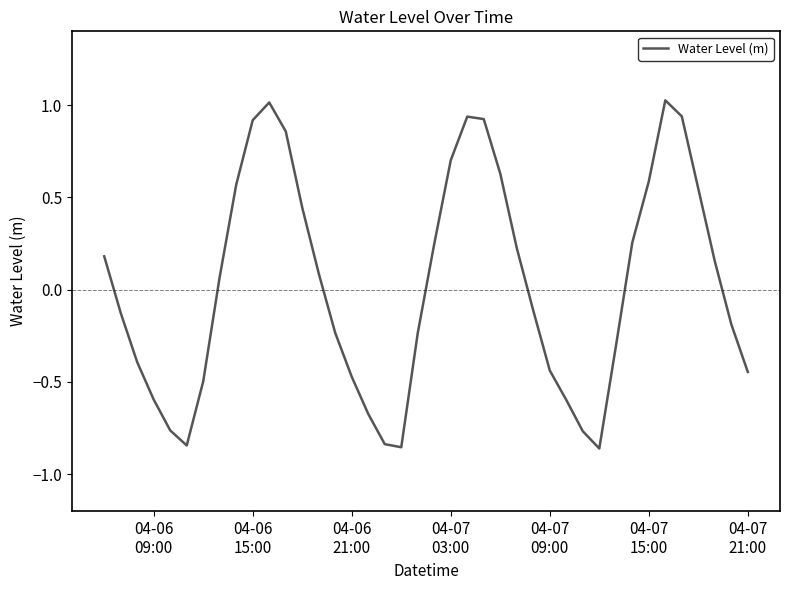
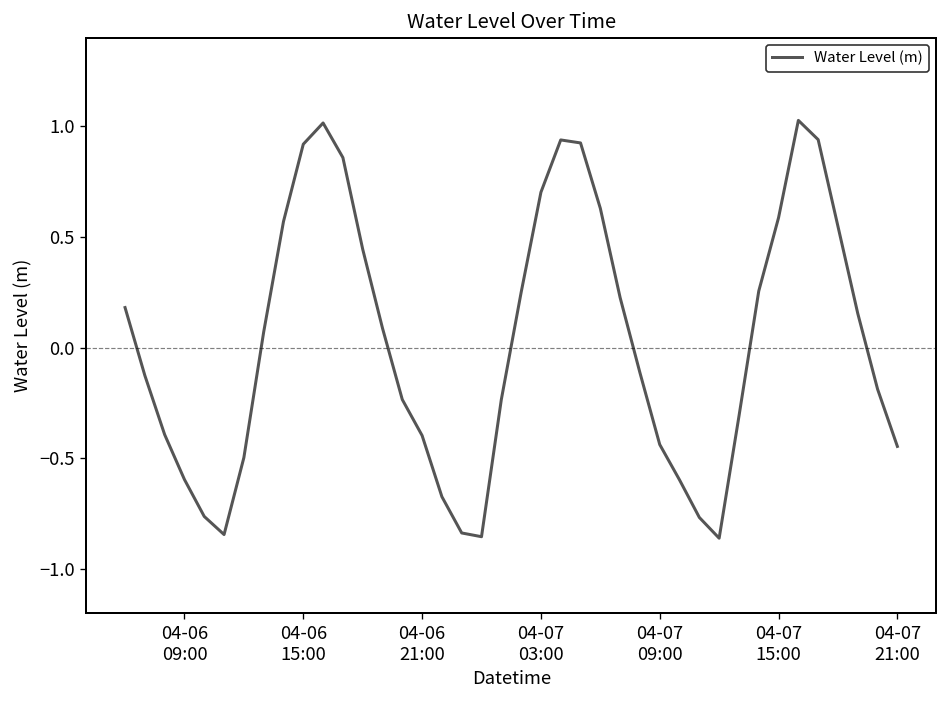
04-06 21:00: -0.47 -> -0.40
